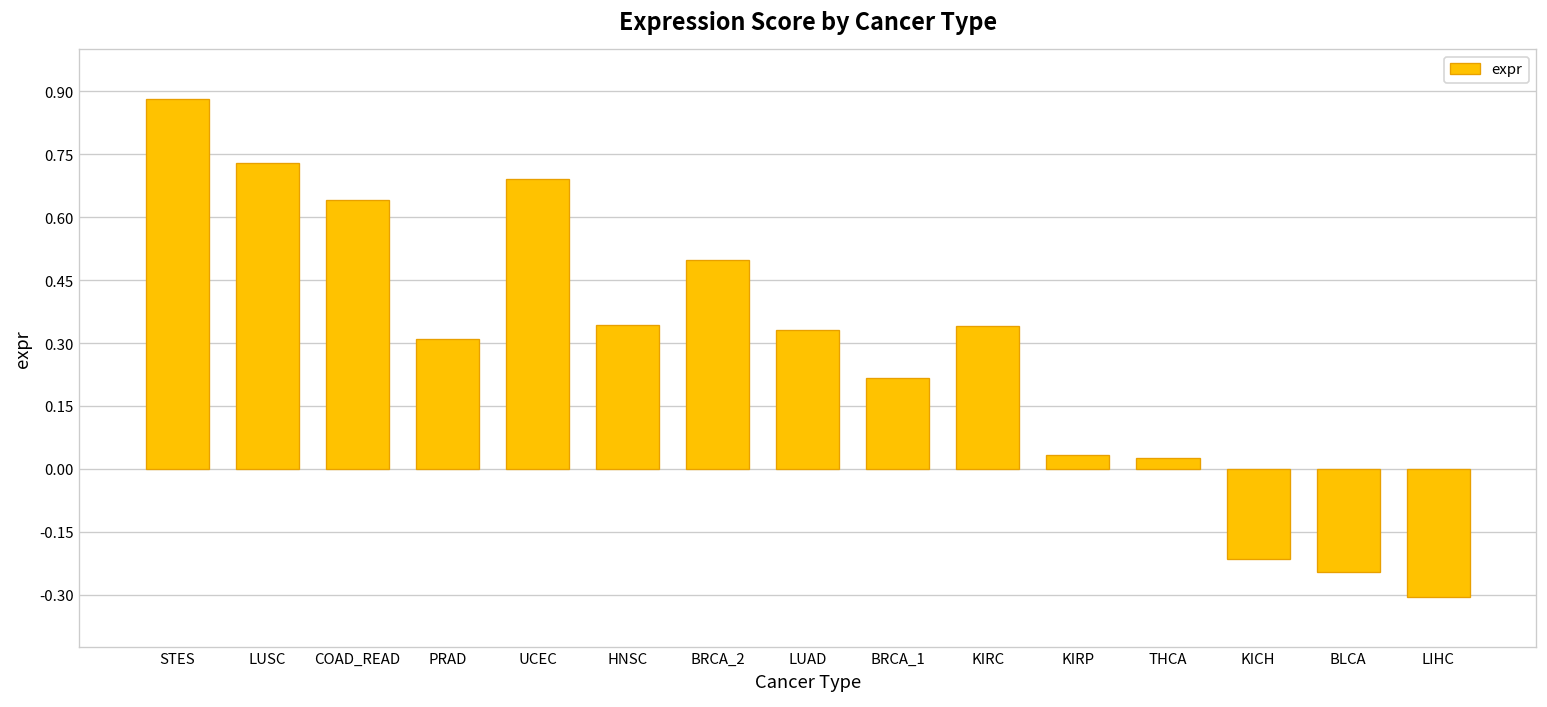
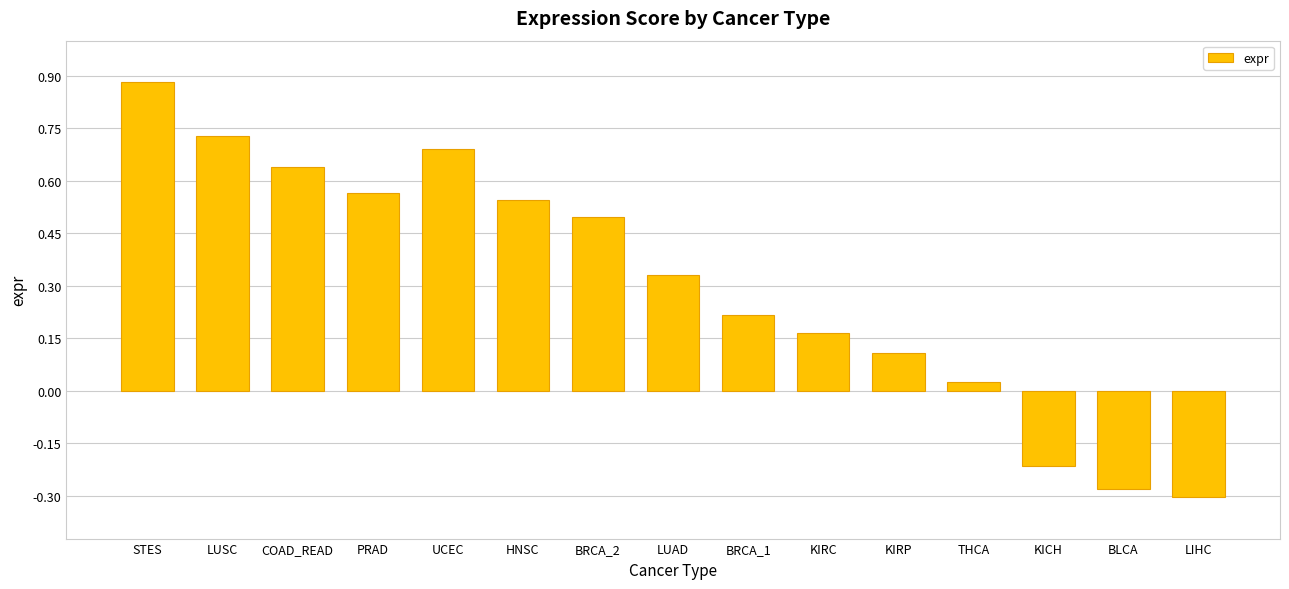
PRAD: 0.31 -> 0.57
HNSC: 0.34 -> 0.54
KIRC: 0.34 -> 0.17
KIRP: 0.03 -> 0.11
BLCA: -0.25 -> -0.28
